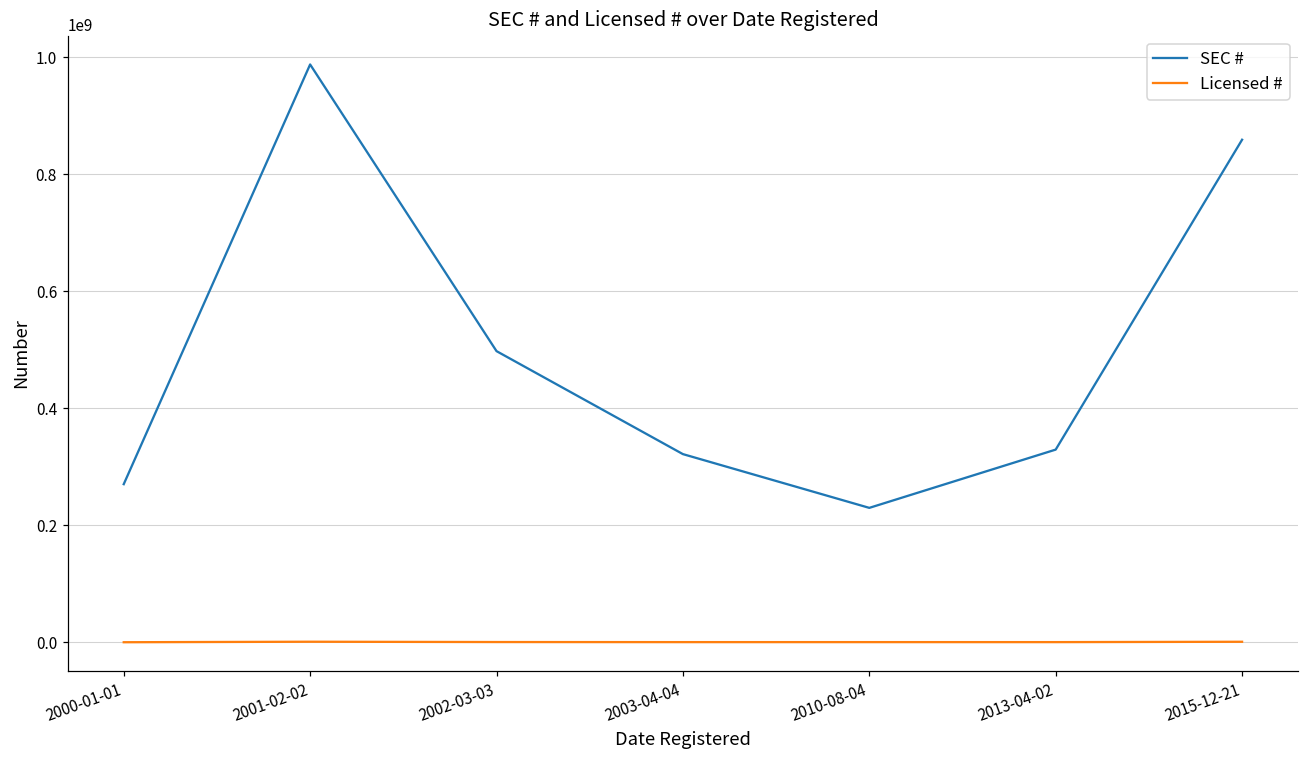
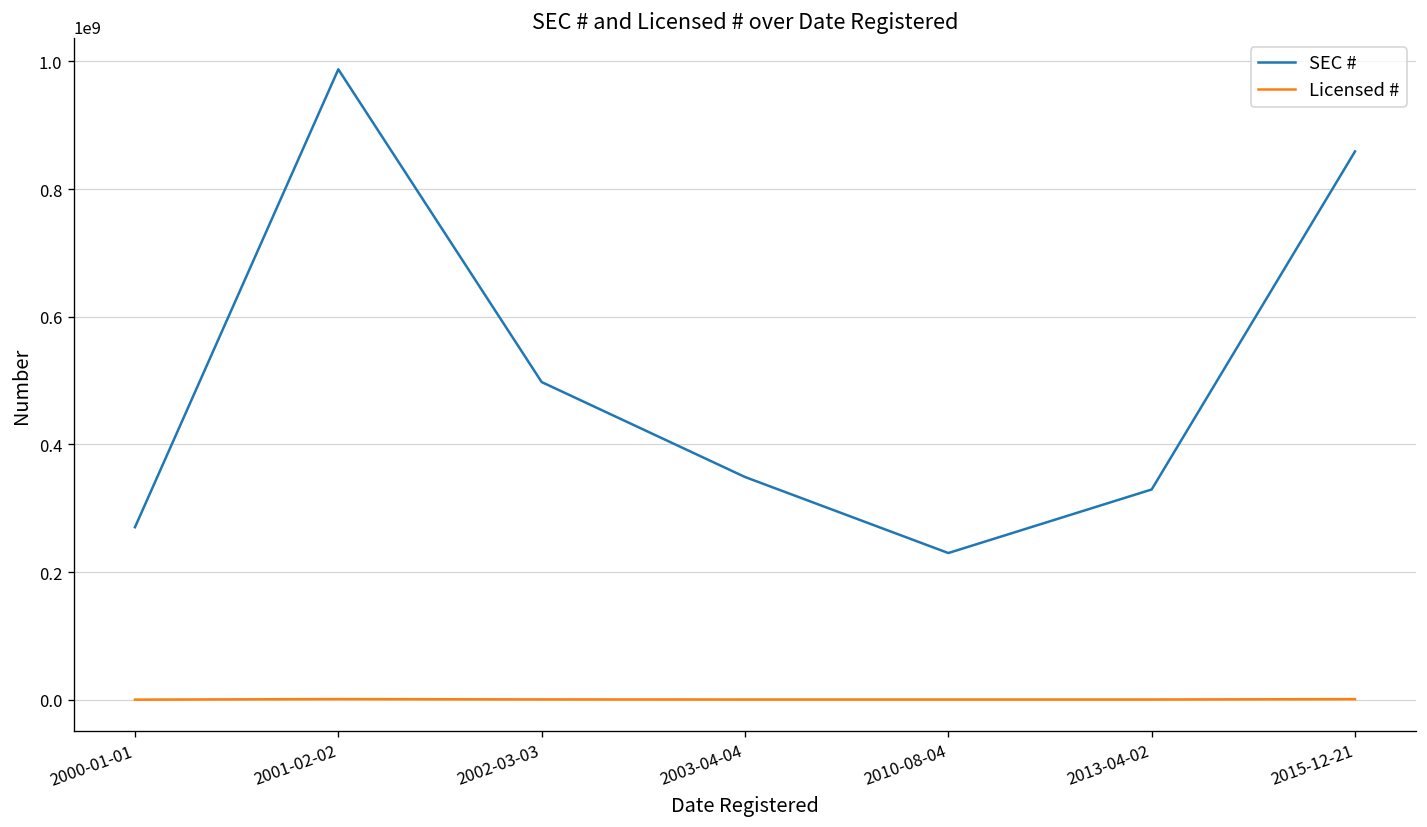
SEC #, 2003-04-04: 320000000 -> 350000000
